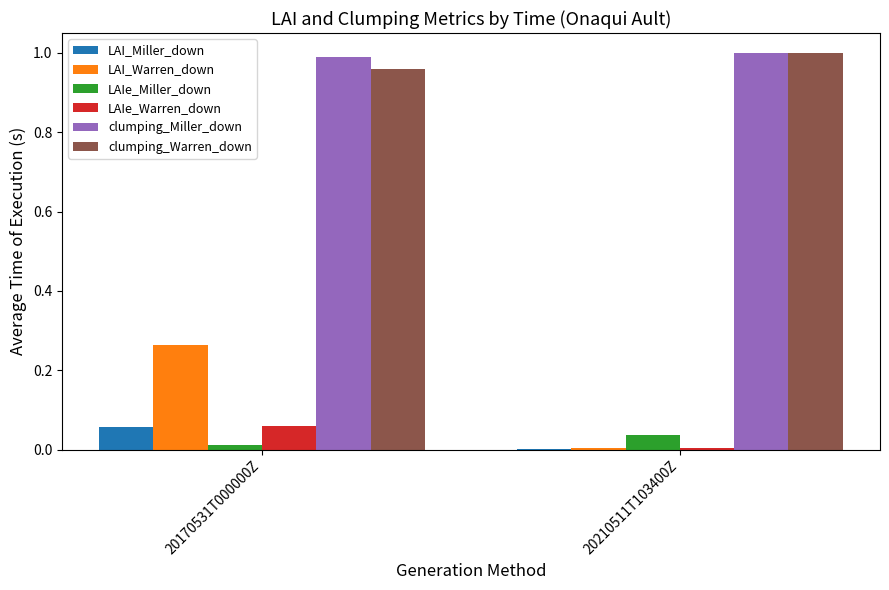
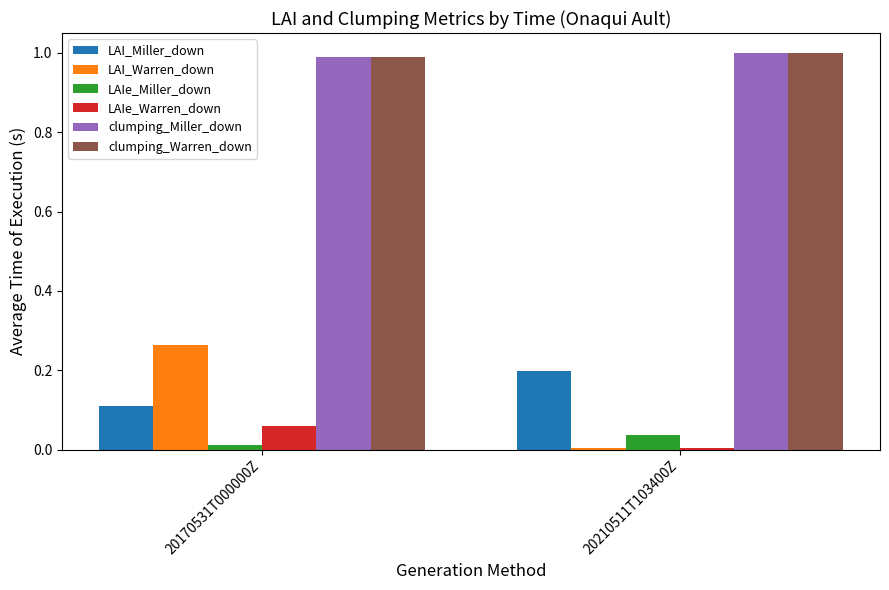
LAI_Miller_down, 20170531T000000Z: 0.06 -> 0.11
clumping_Warren_down, 20170531T000000Z: 0.96 -> 0.99
LAI_Miller_down, 20210511T103400Z: 0.00 -> 0.20
